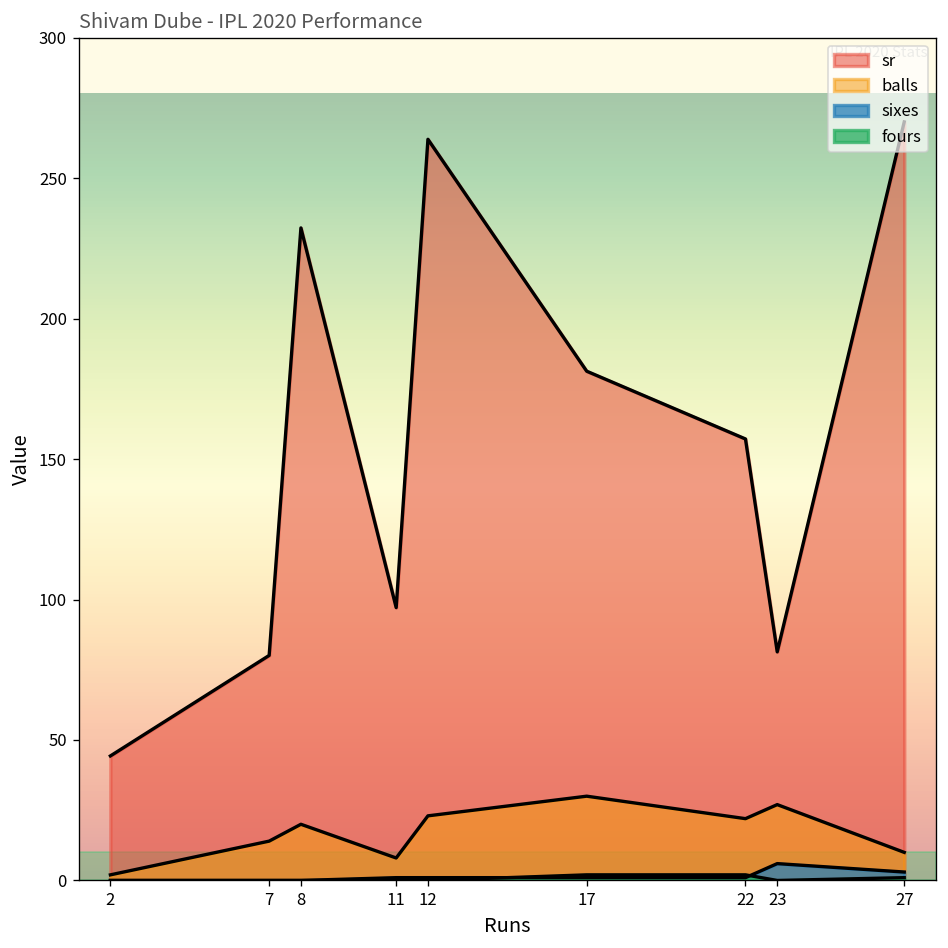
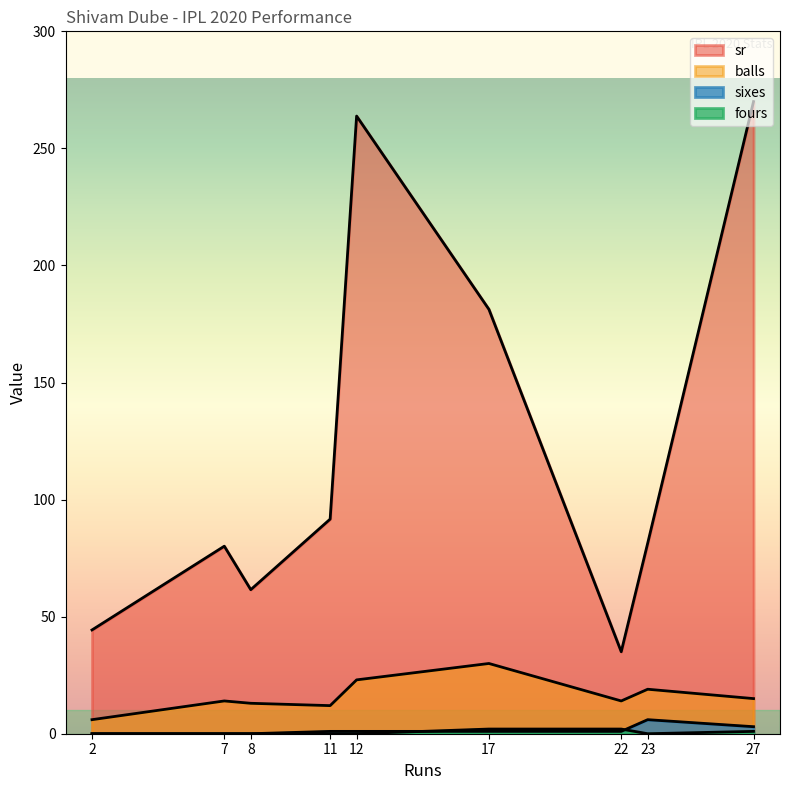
balls, 2: 2 -> 6
sr, 8: 232 -> 62
balls, 8: 20 -> 13
sr, 11: 97 -> 92
balls, 11: 8 -> 12
sr, 22: 157 -> 35
balls, 22: 22 -> 14
balls, 23: 27 -> 19
balls, 27: 10 -> 15
